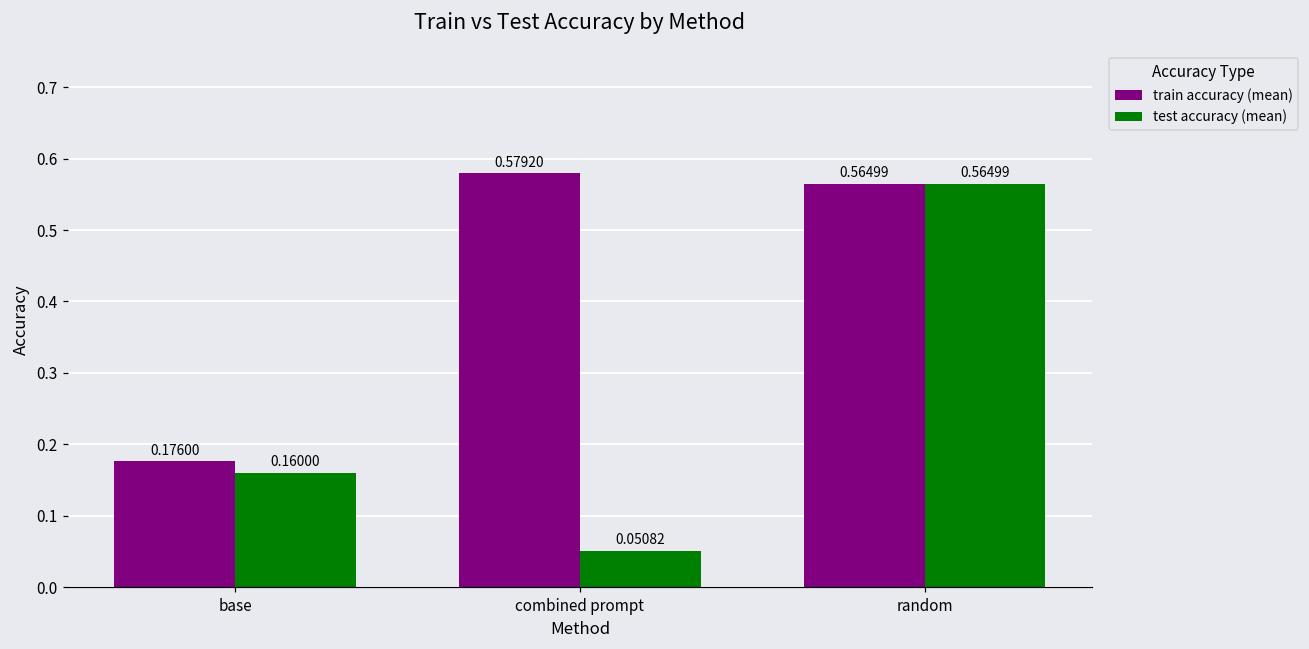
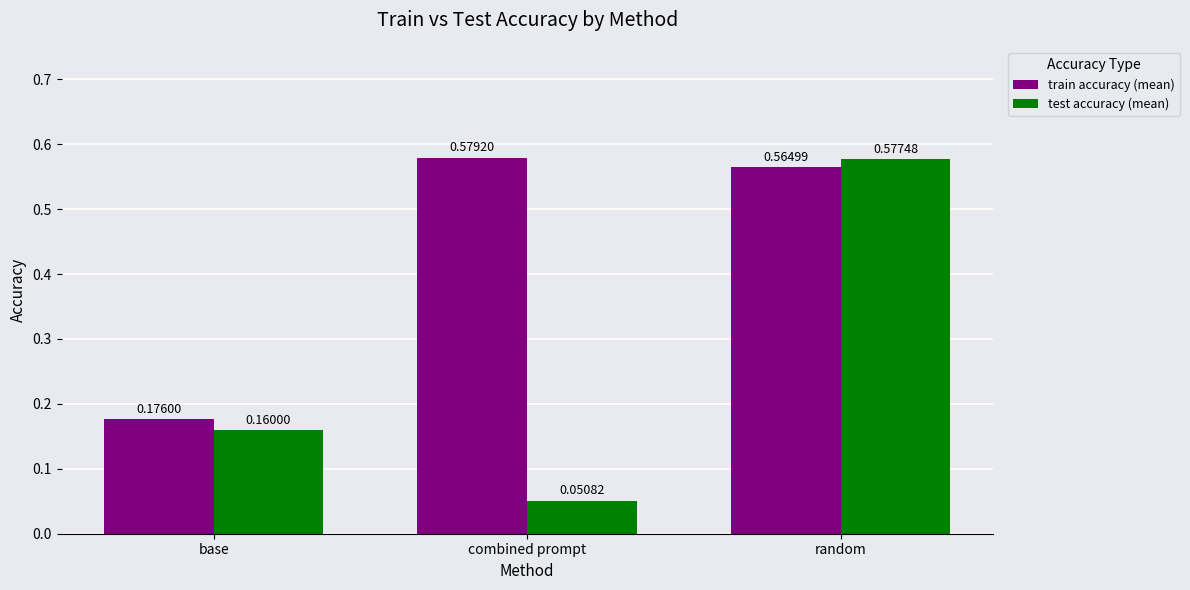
test accuracy (mean), random: 0.56499 -> 0.57748
